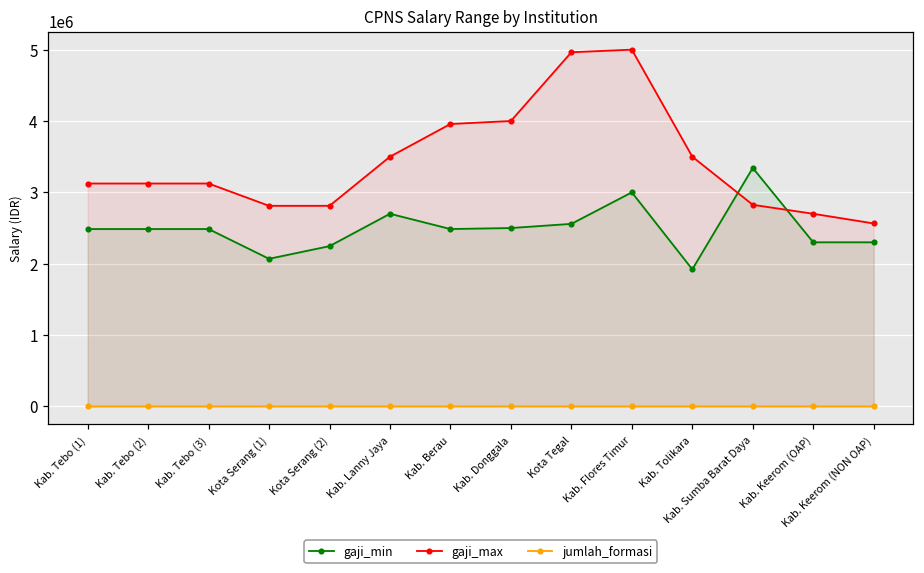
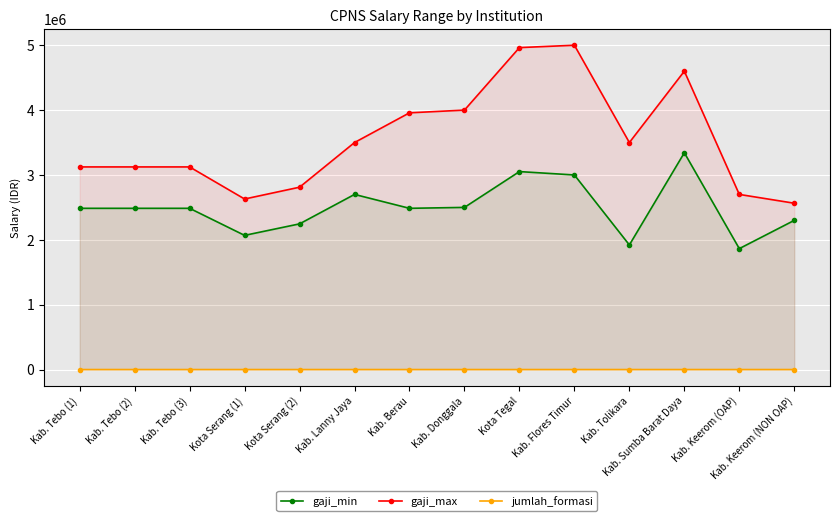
gaji_max, Kota Serang (1): 2800000 -> 2600000
gaji_min, Kota Tegal: 2600000 -> 3100000
gaji_max, Kab. Sumba Barat Daya: 2800000 -> 4600000
gaji_min, Kab. Keerom (OAP): 2300000 -> 1900000
